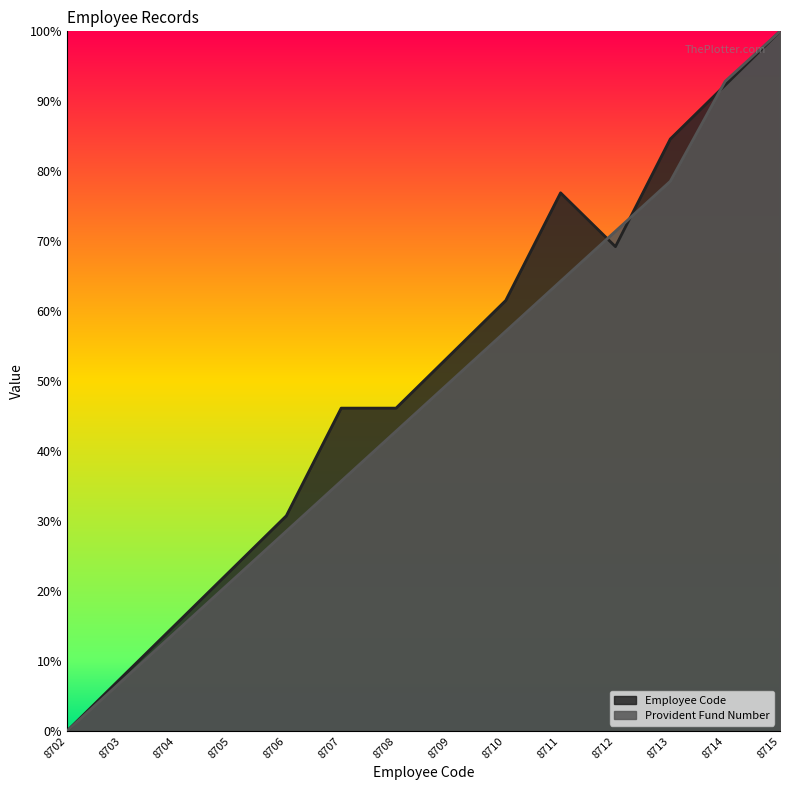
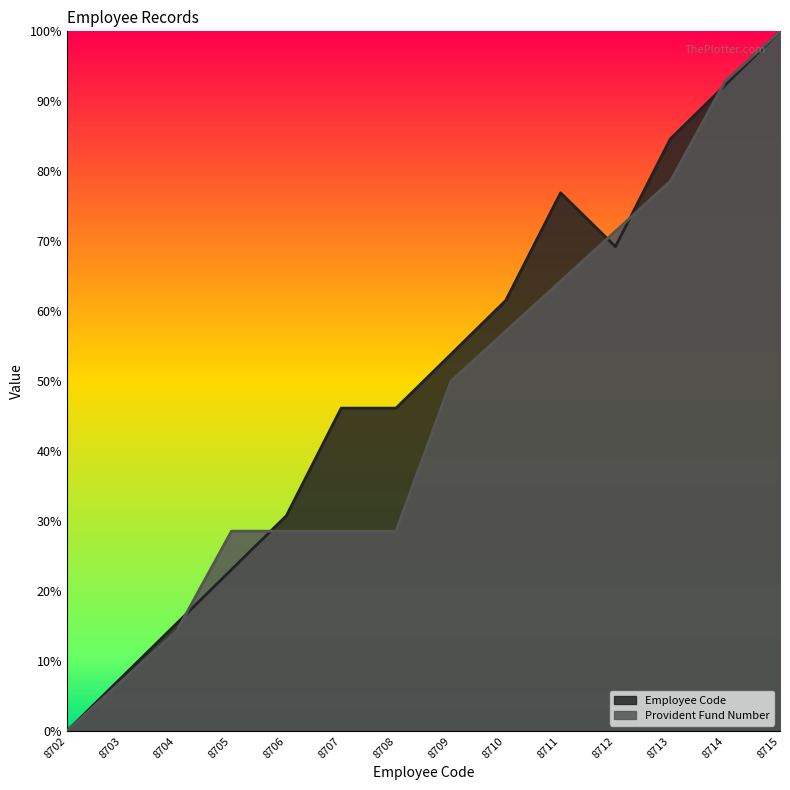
Provident Fund Number, 8705: 21% -> 29%
Provident Fund Number, 8707: 36% -> 29%
Provident Fund Number, 8708: 43% -> 29%
